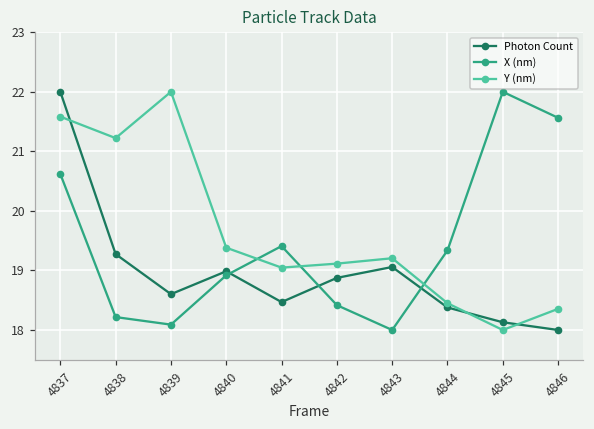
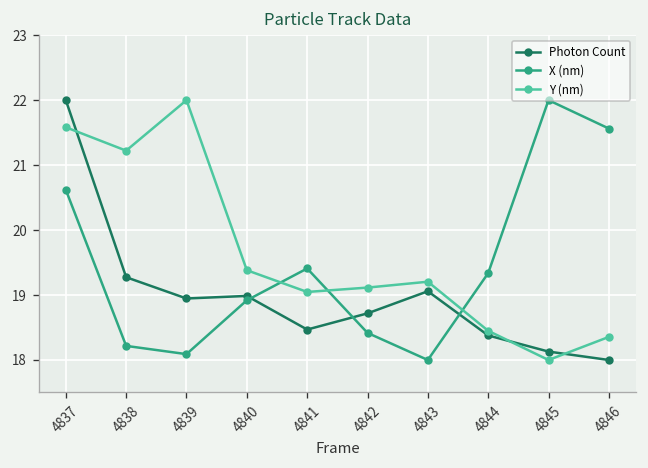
Photon Count, 4839: 18.6 -> 18.9
Photon Count, 4842: 18.9 -> 18.7
